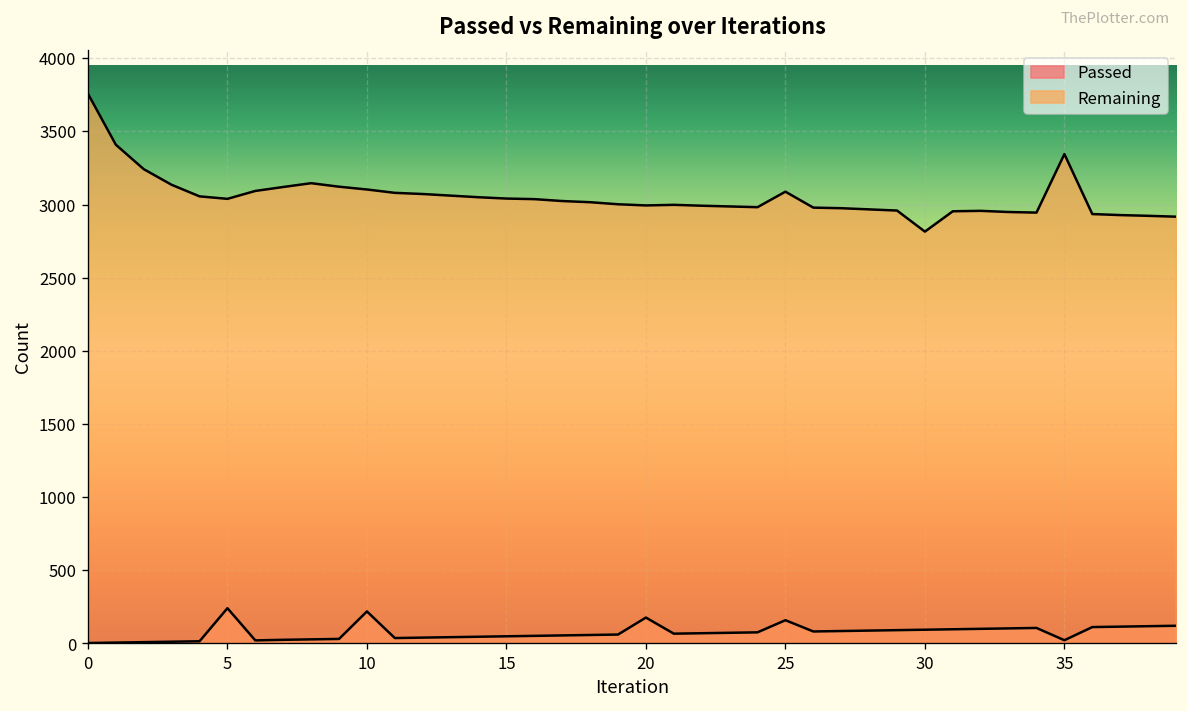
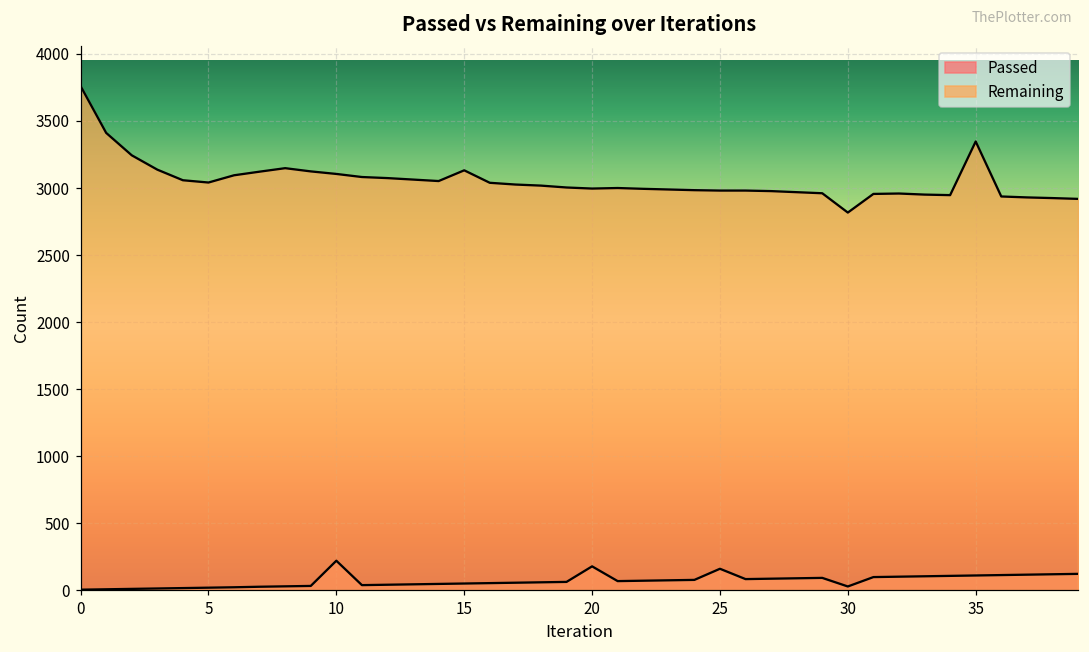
Passed, 5: 240 -> 20
Remaining, 15: 3040 -> 3130
Remaining, 25: 3090 -> 2980
Passed, 30: 90 -> 30
Passed, 35: 20 -> 110
